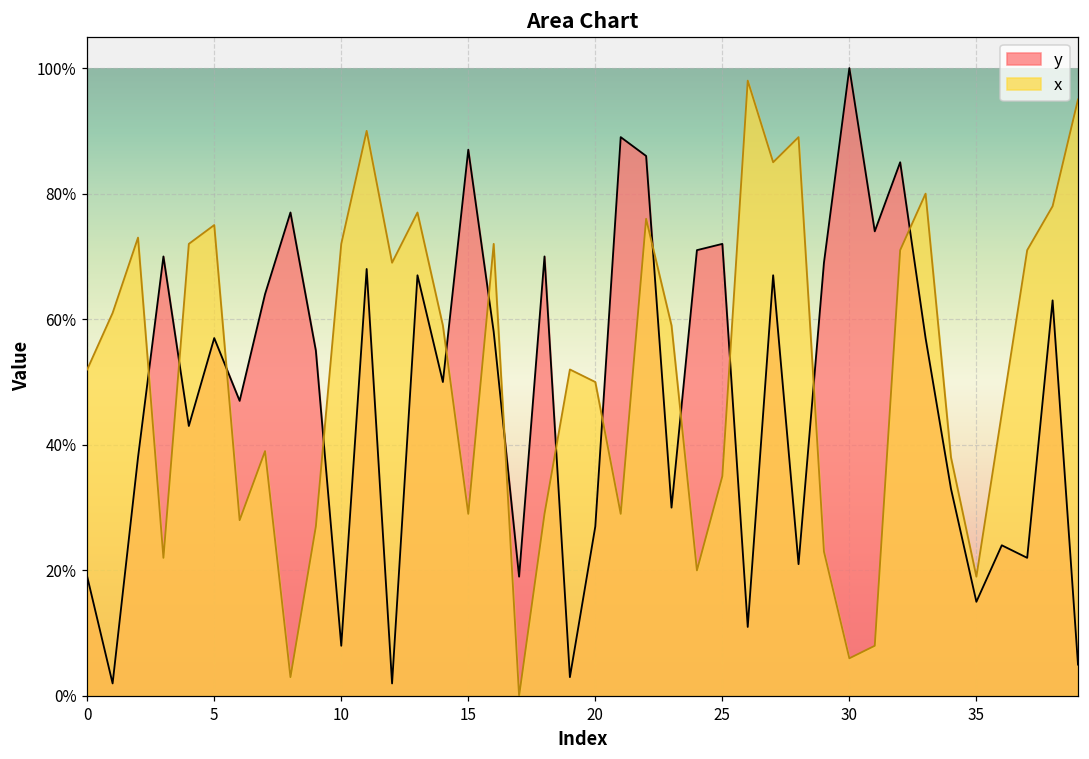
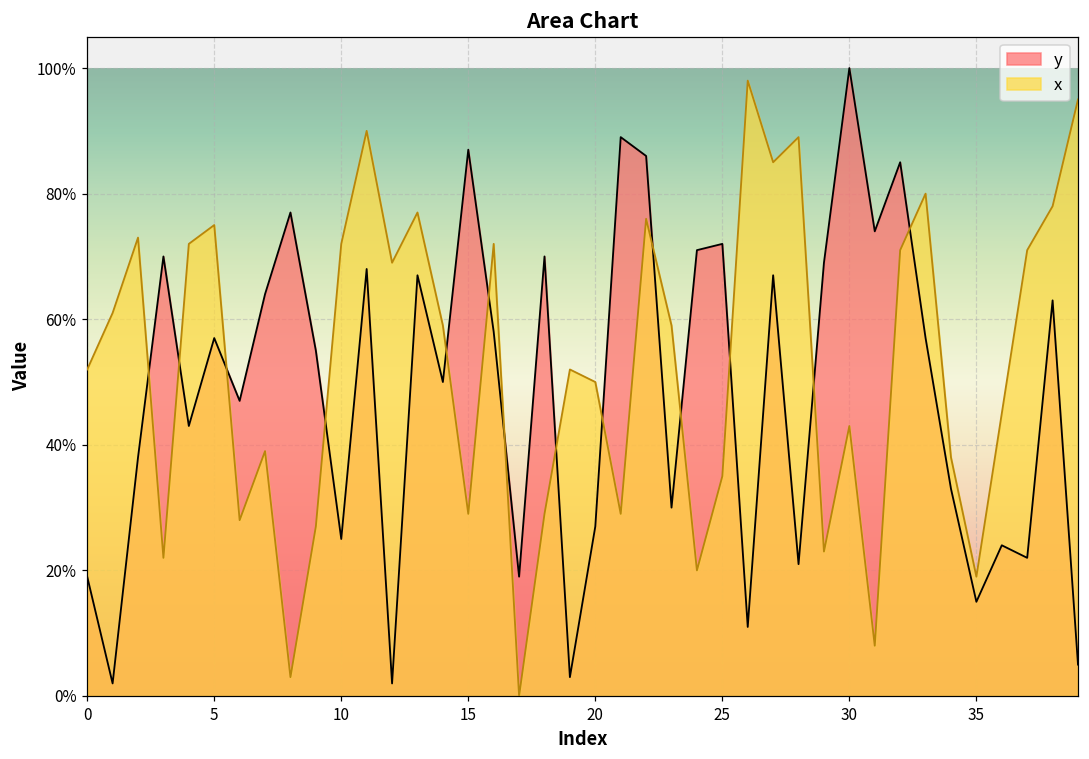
y, 10: 8% -> 25%
x, 30: 6% -> 43%
